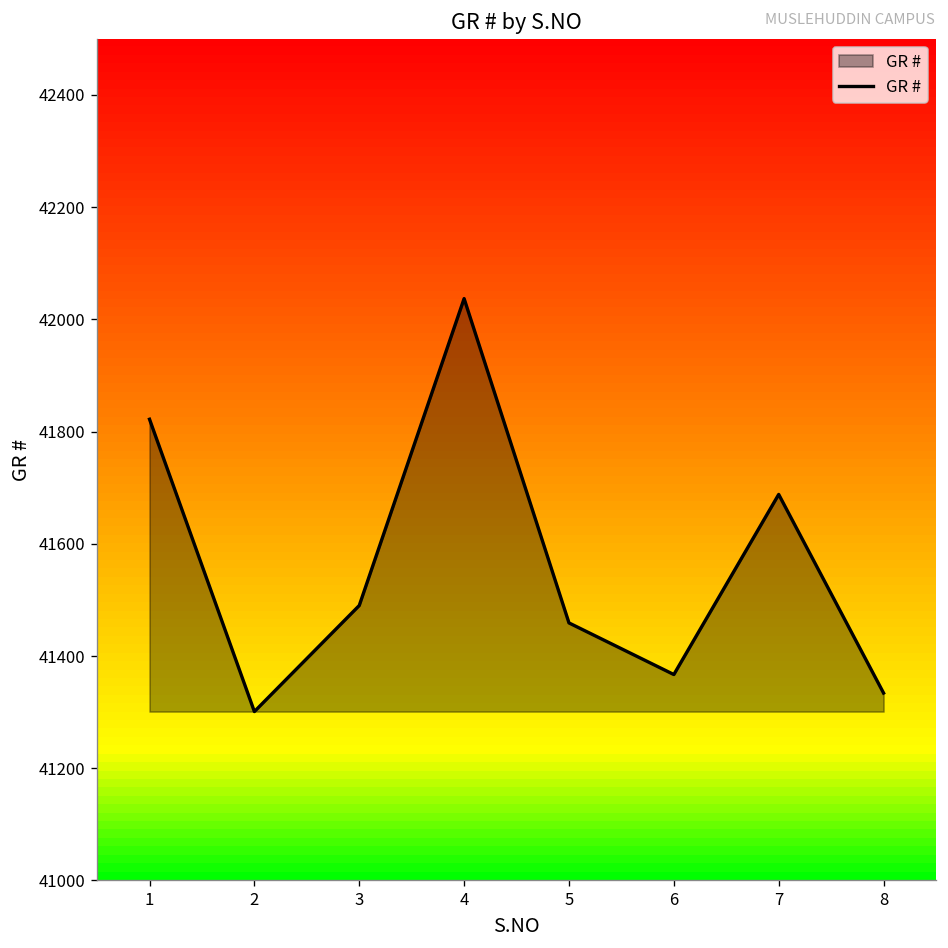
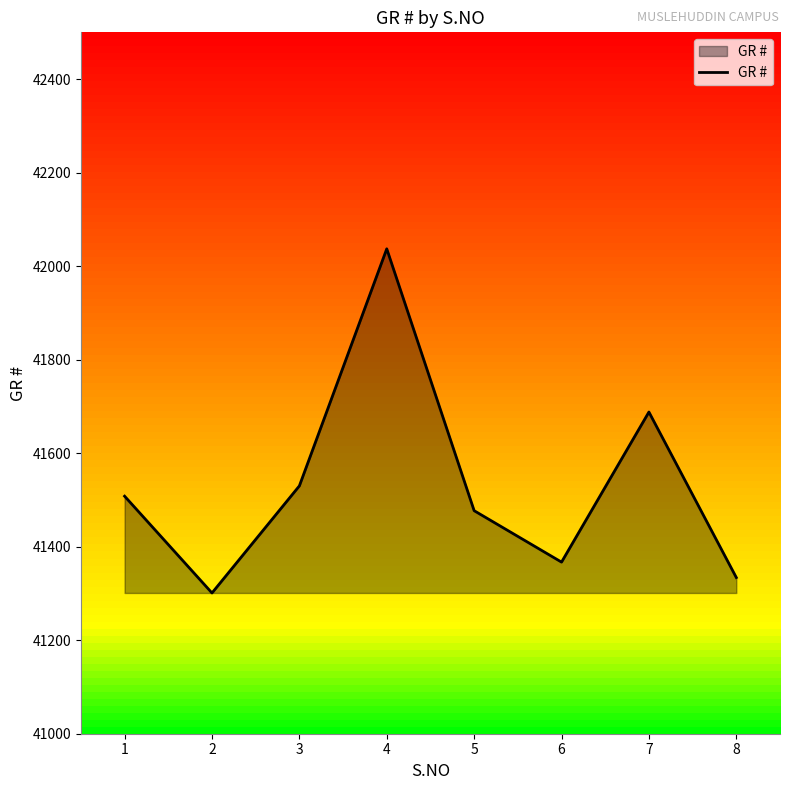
1: 41820 -> 41510
3: 41490 -> 41530
5: 41460 -> 41480
